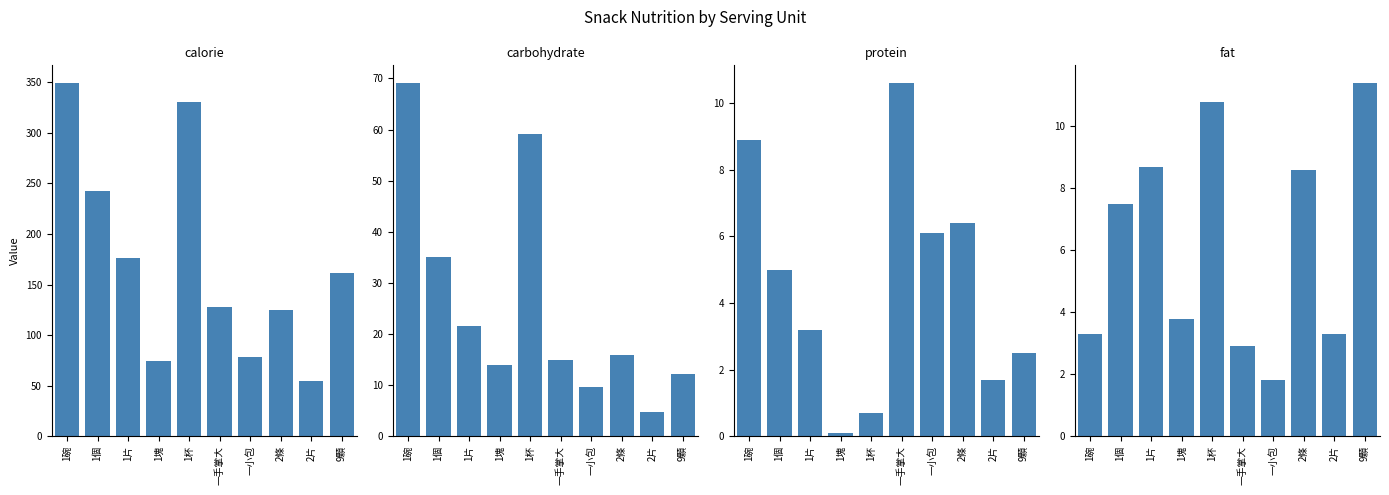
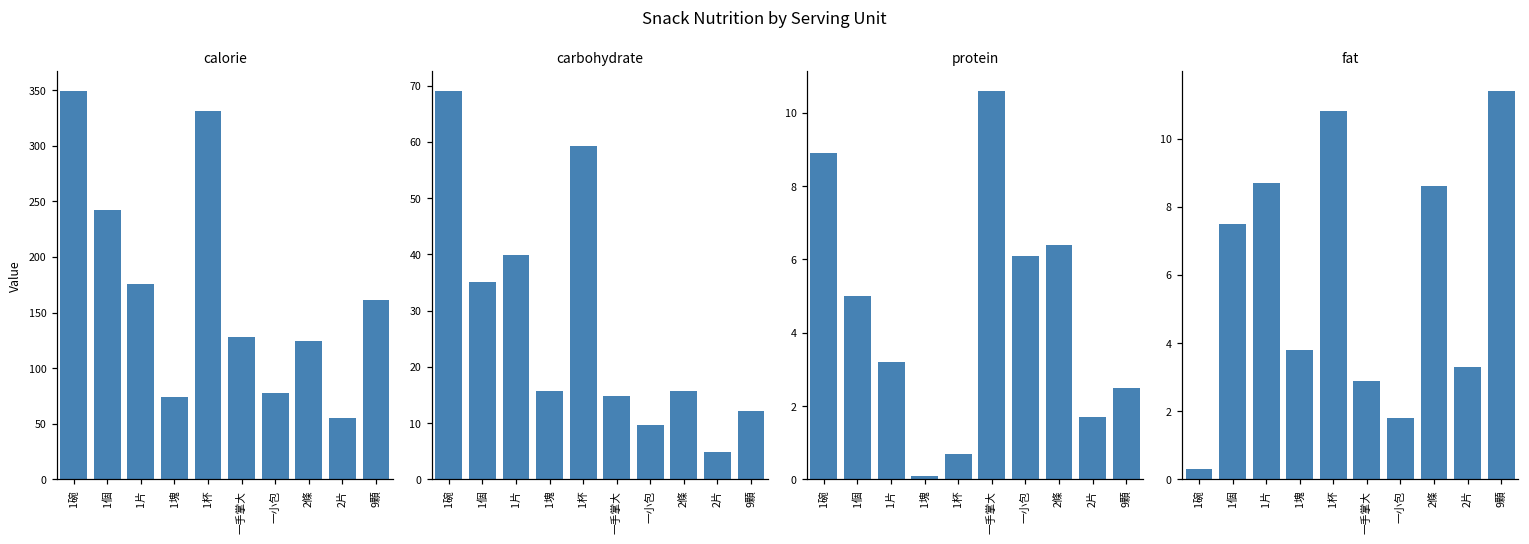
carbohydrate, 1片: 22 -> 40
carbohydrate, 1塊: 14 -> 16
fat, 1碗: 3.3 -> 0.3
